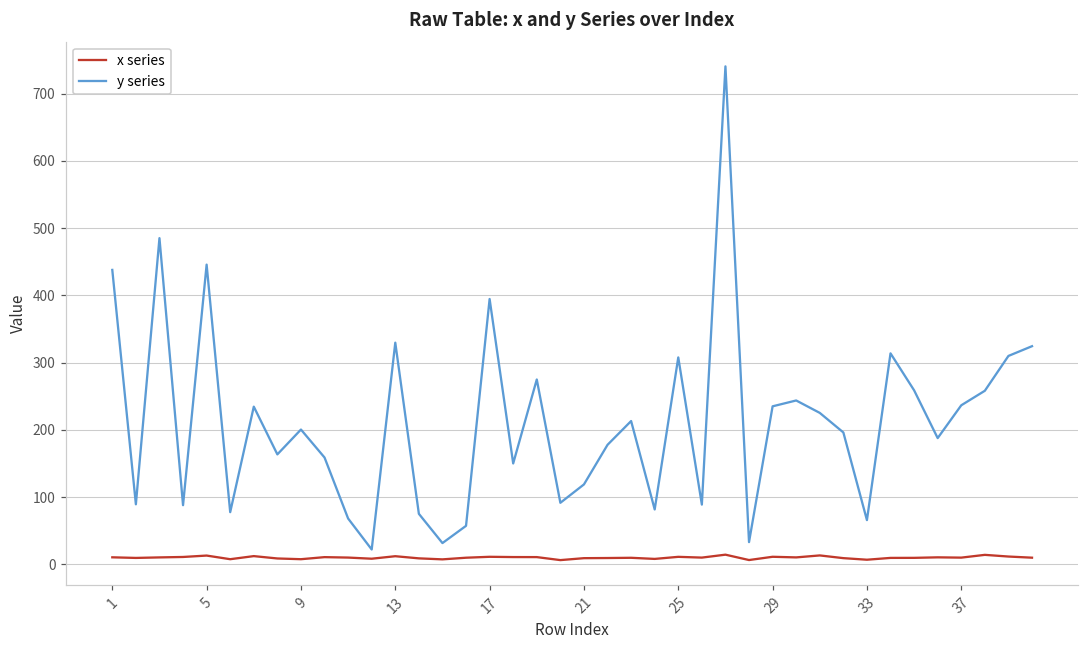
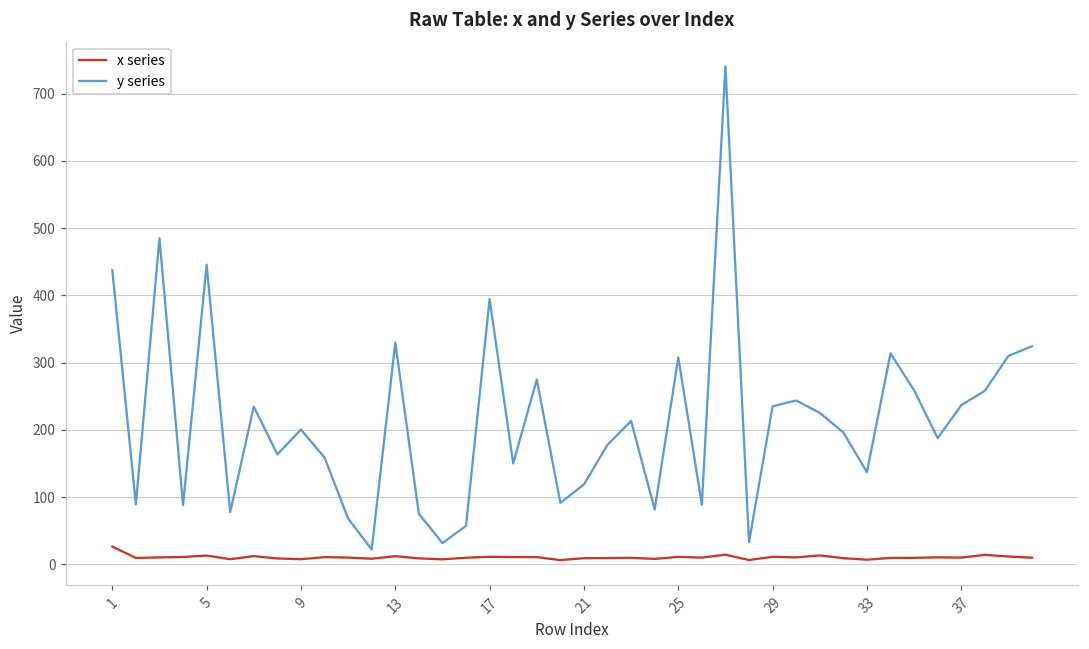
x series, 1: 10 -> 30
y series, 33: 70 -> 140
